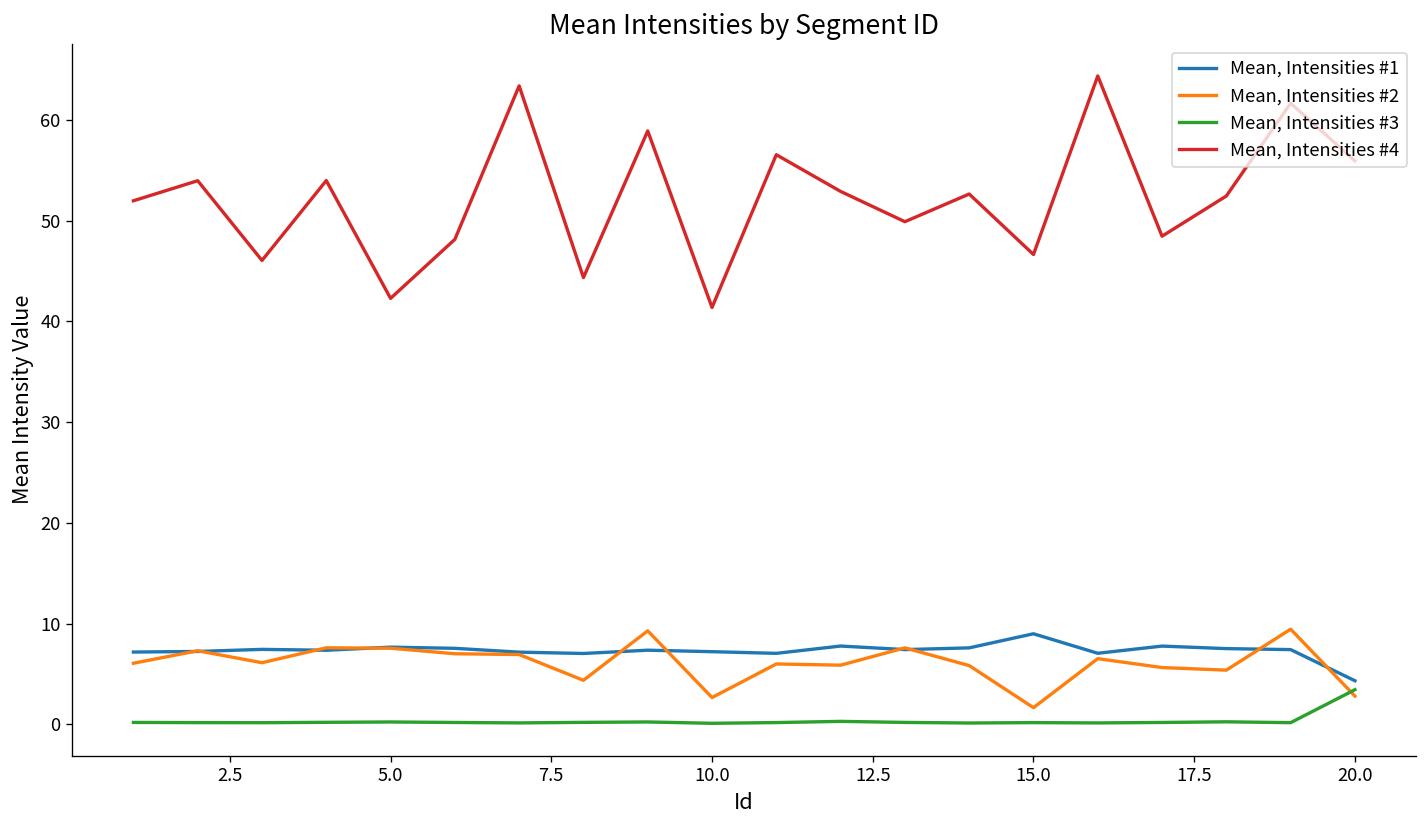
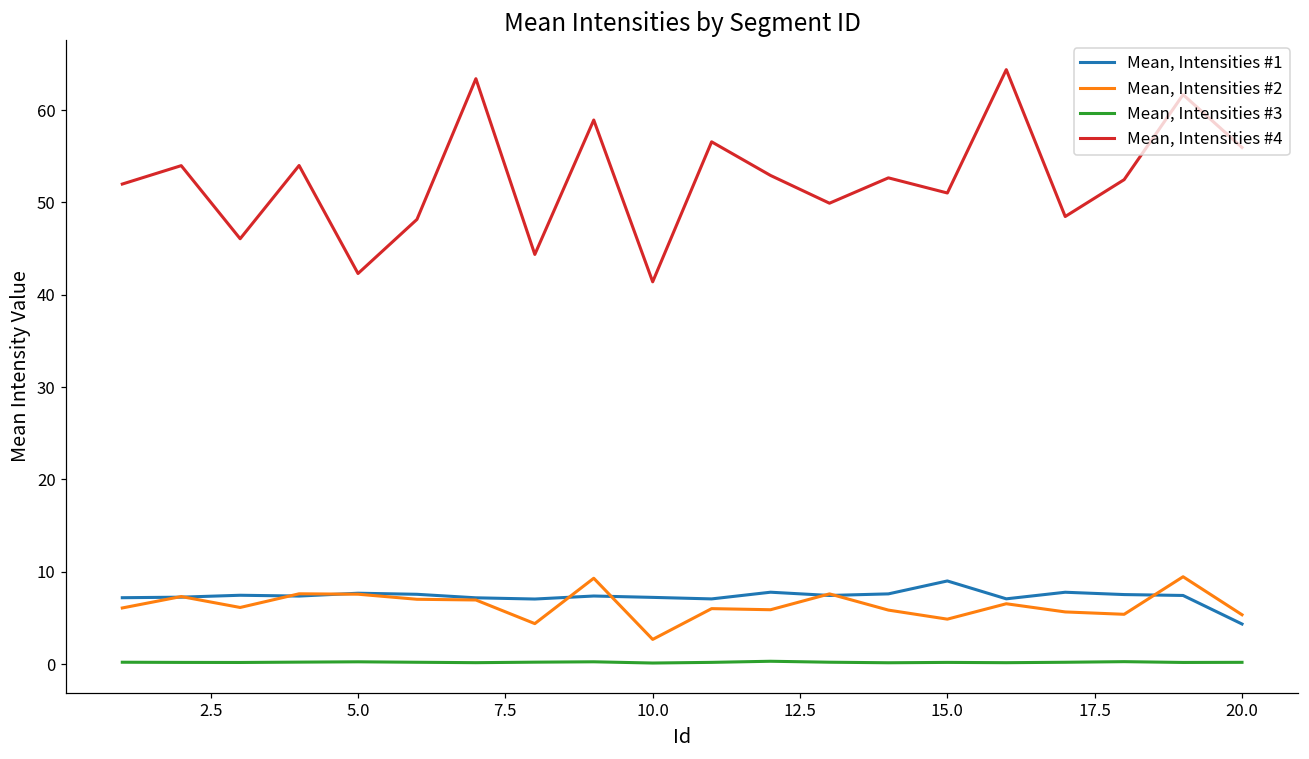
Mean, Intensities #2, 15.0: 2 -> 5
Mean, Intensities #4, 15.0: 47 -> 51
Mean, Intensities #2, 20.0: 3 -> 5
Mean, Intensities #3, 20.0: 3 -> 0
